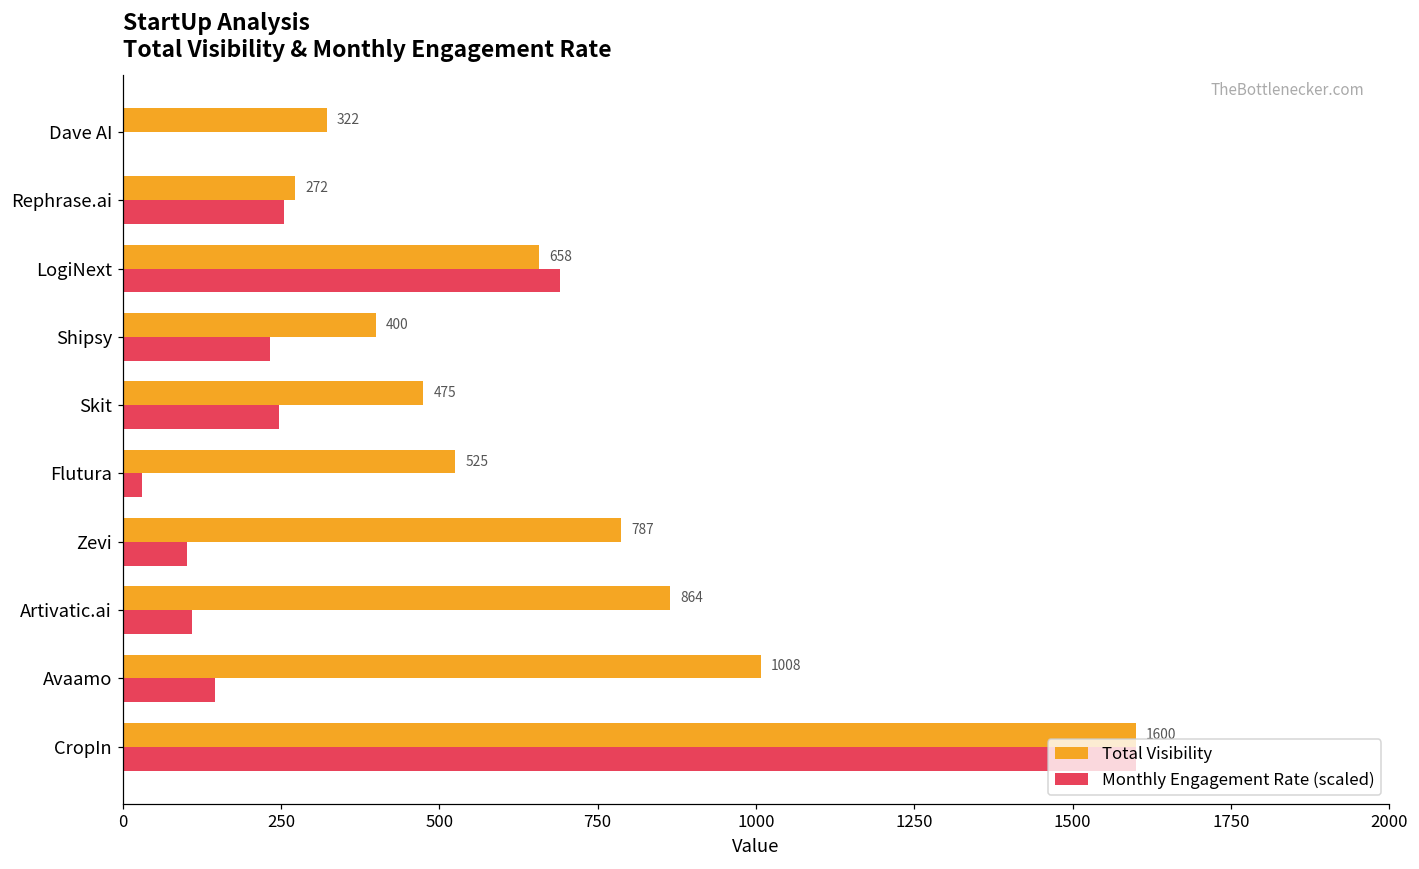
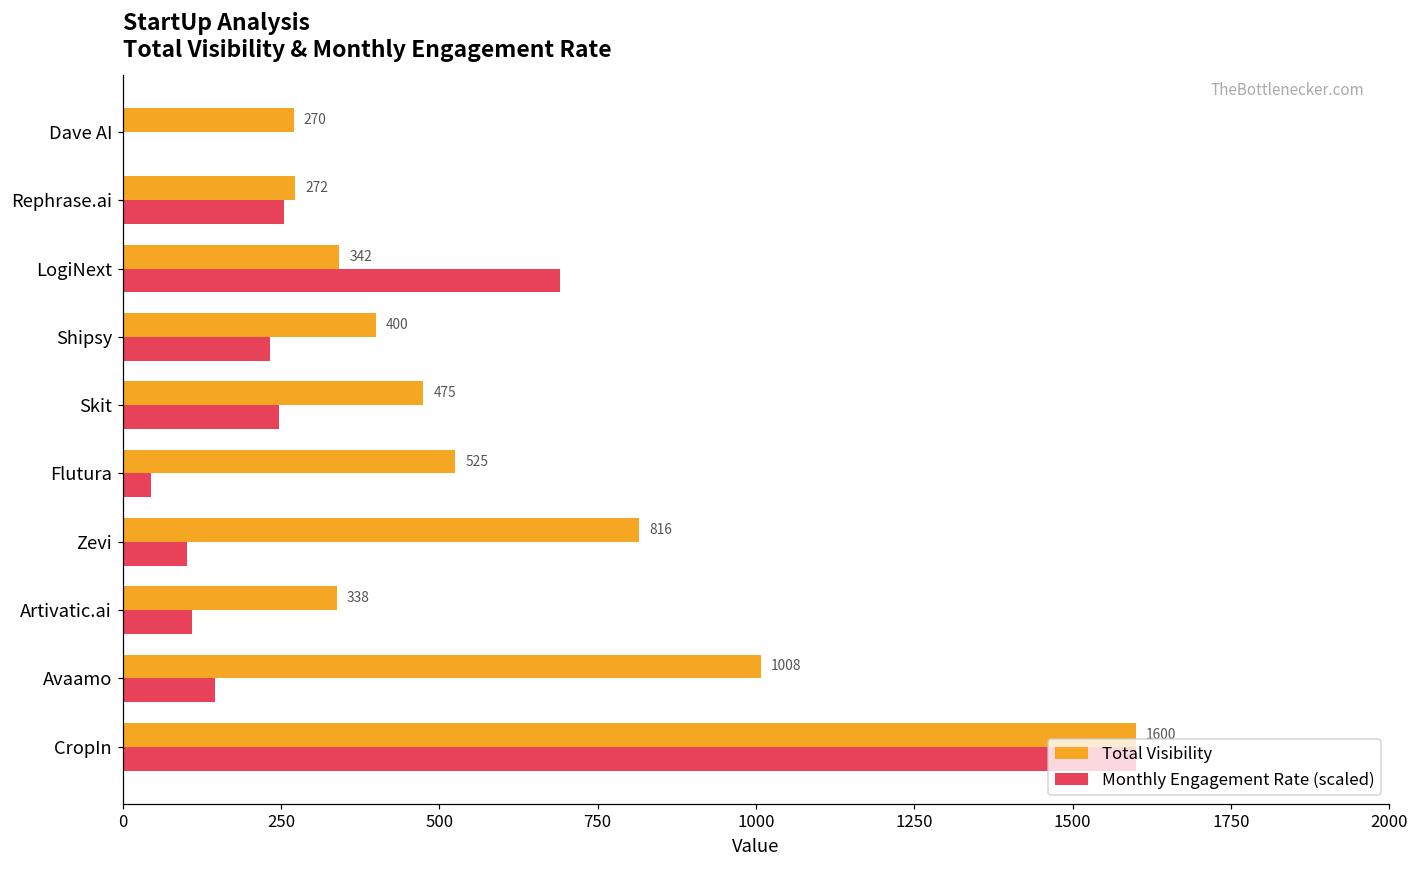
Total Visibility, Dave AI: 322 -> 270
Total Visibility, LogiNext: 658 -> 342
Monthly Engagement Rate (scaled), Flutura: 30 -> 50
Total Visibility, Zevi: 787 -> 816
Total Visibility, Artivatic.ai: 864 -> 338
